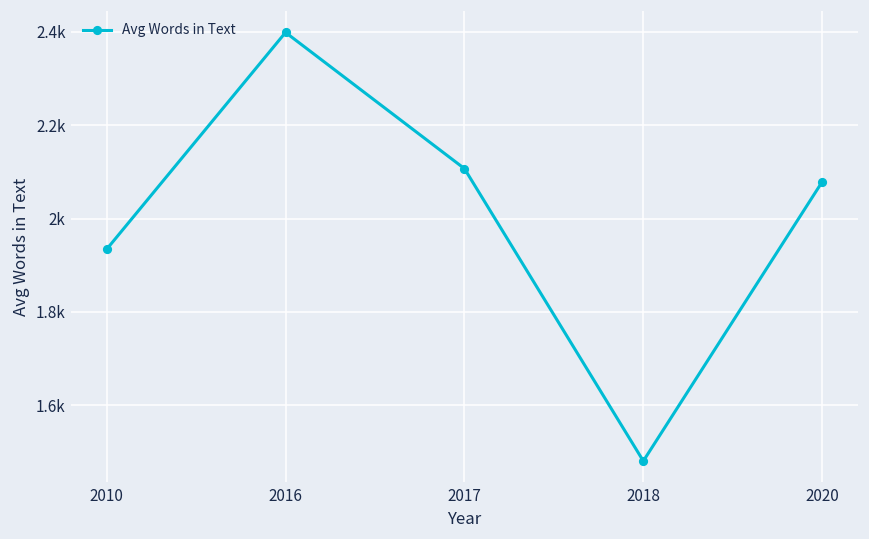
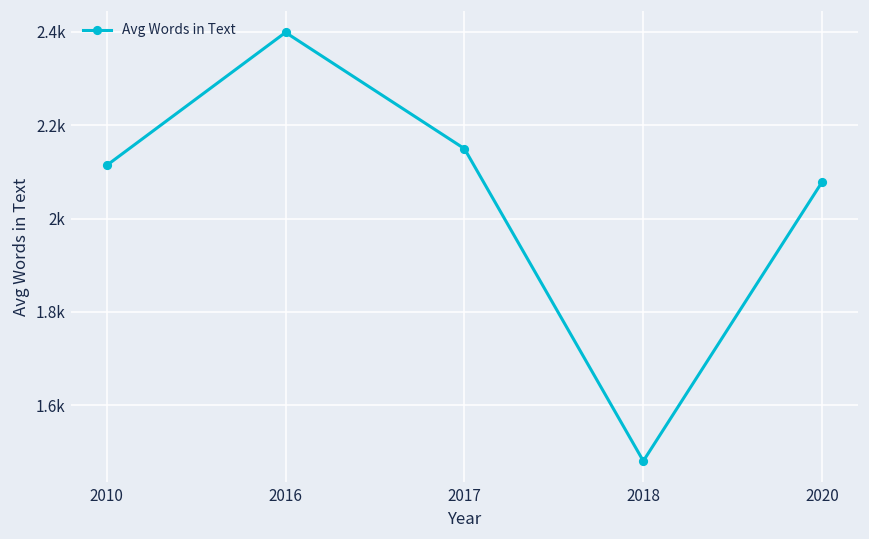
2010: 1930 -> 2110
2017: 2110 -> 2150
